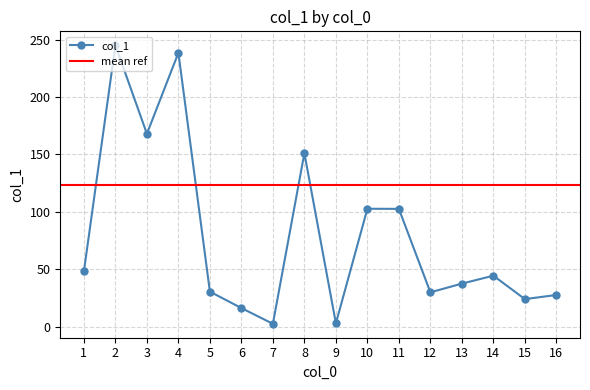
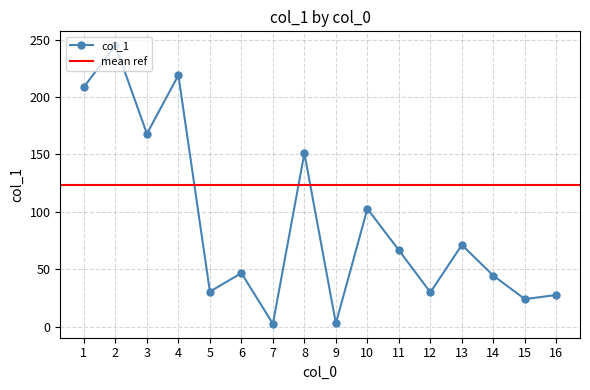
1: 48 -> 209
4: 238 -> 219
6: 16 -> 47
11: 103 -> 67
13: 37 -> 71
